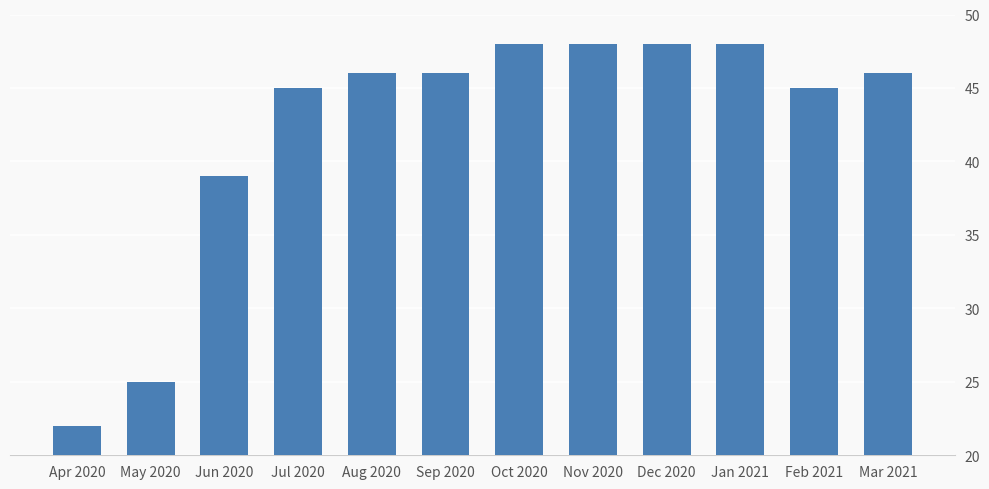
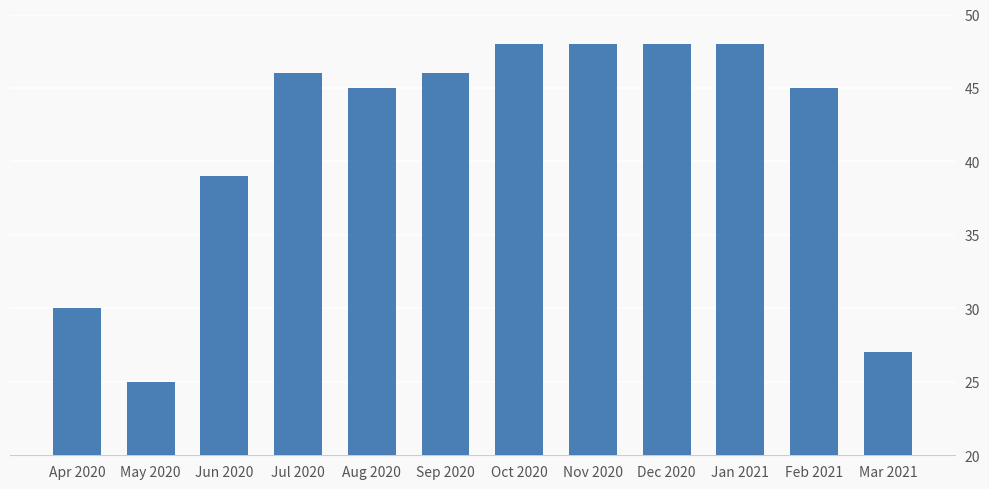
Apr 2020: 22 -> 30
Jul 2020: 45 -> 46
Aug 2020: 46 -> 45
Mar 2021: 46 -> 27
